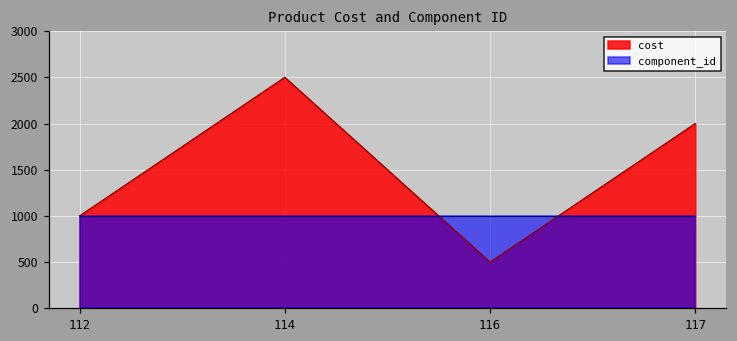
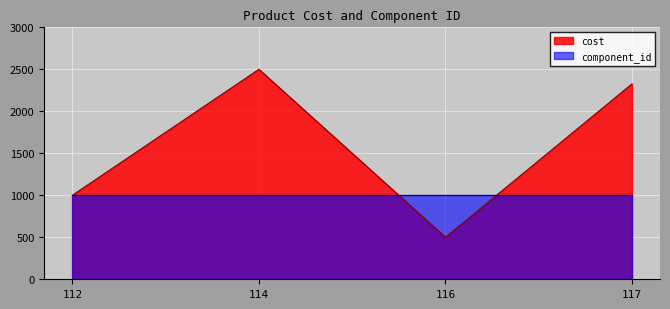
cost, 117: 2000 -> 2300
